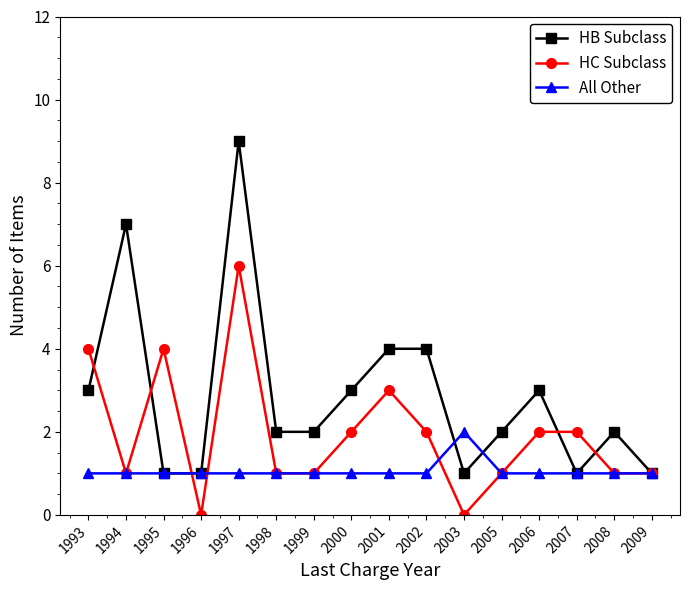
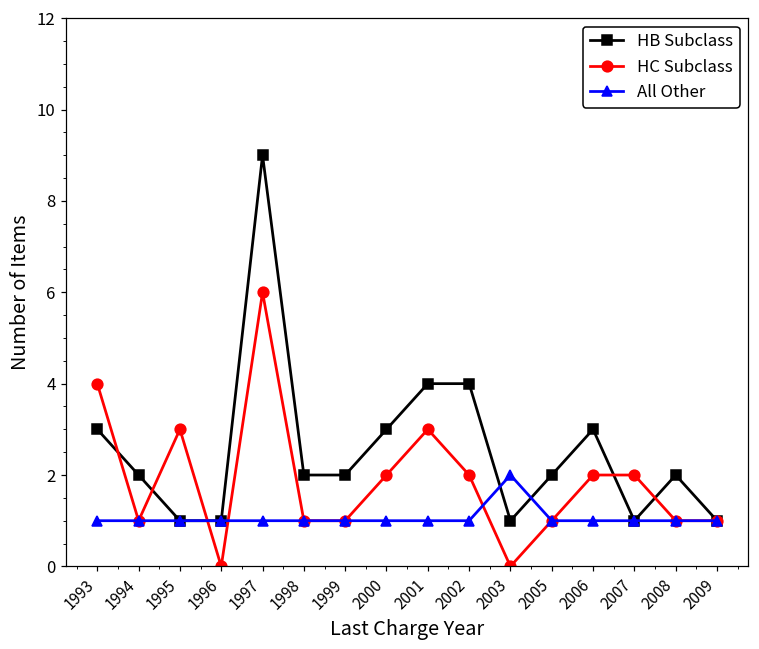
HB Subclass, 1994: 7 -> 2
HC Subclass, 1995: 4 -> 3
